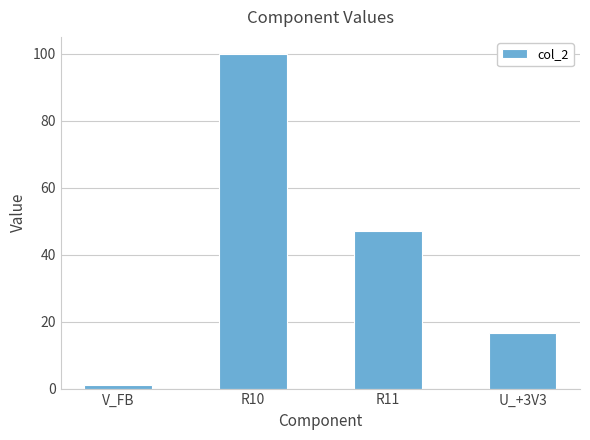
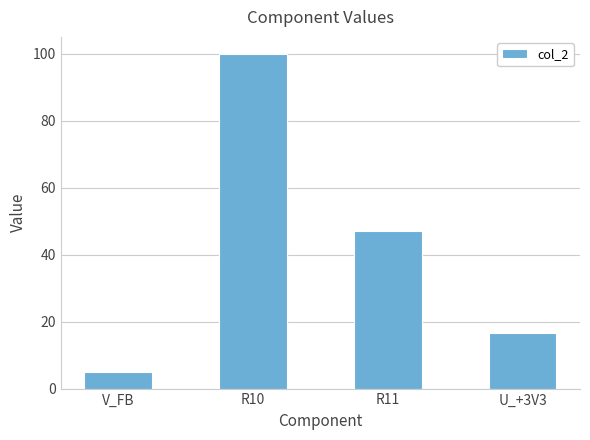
V_FB: 1 -> 5
